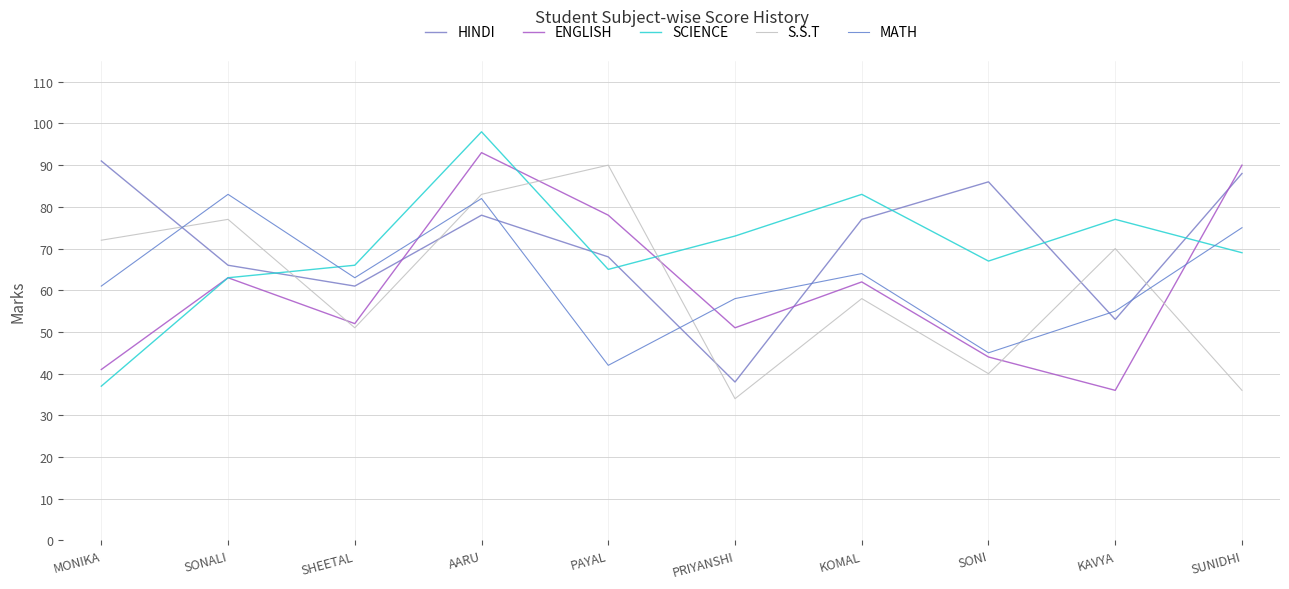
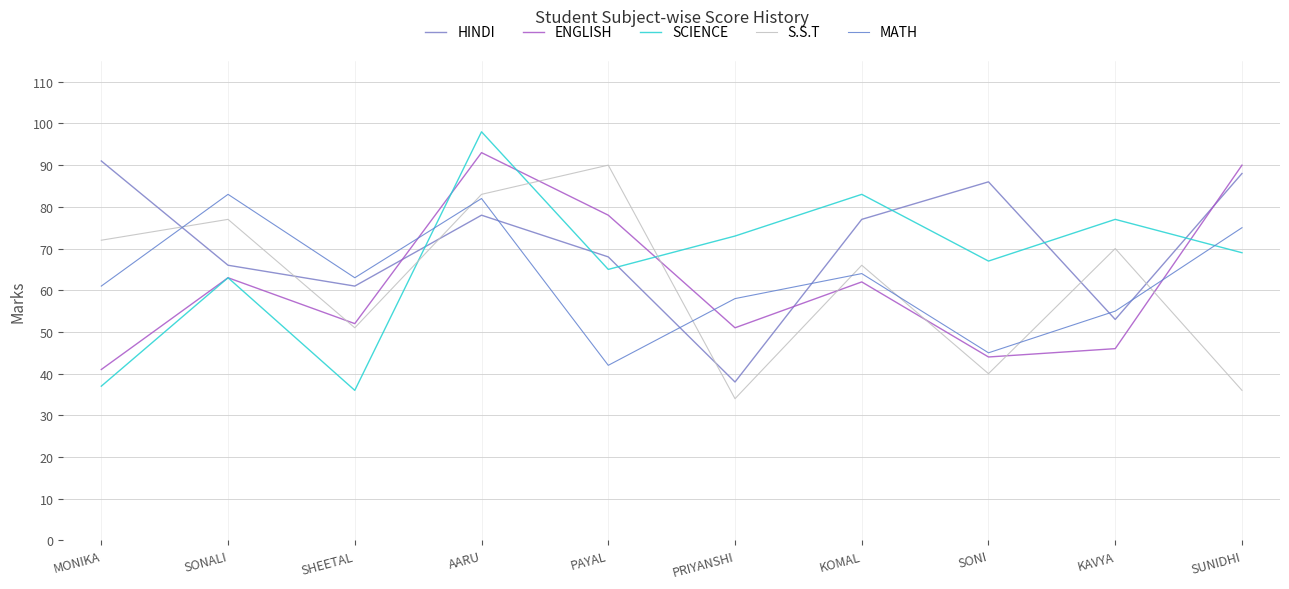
SCIENCE, SHEETAL: 66 -> 36
S.S.T, KOMAL: 58 -> 66
ENGLISH, KAVYA: 36 -> 46
